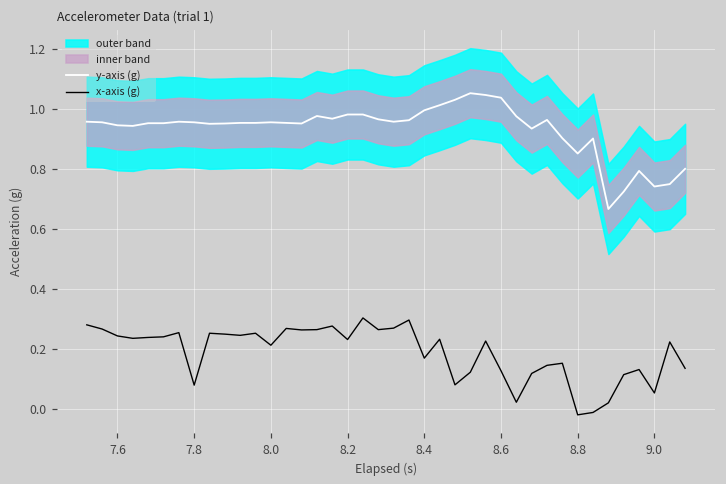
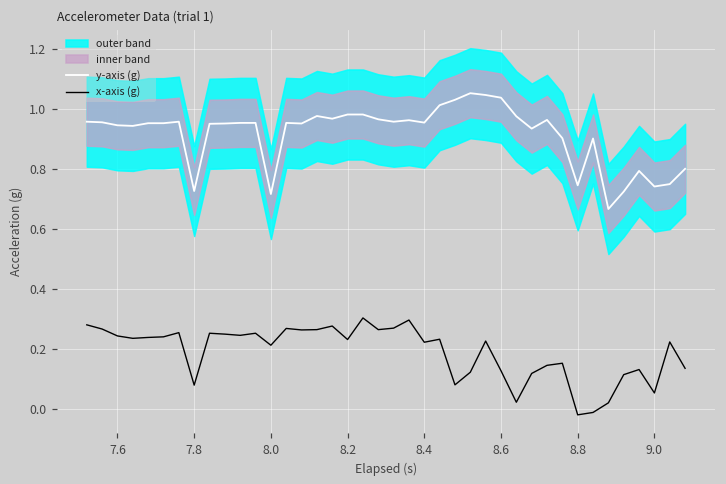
y-axis (g), 7.8: 0.96 -> 0.73
y-axis (g), 8.0: 0.96 -> 0.72
y-axis (g), 8.4: 1.00 -> 0.96
x-axis (g), 8.4: 0.17 -> 0.22
y-axis (g), 8.8: 0.85 -> 0.75
